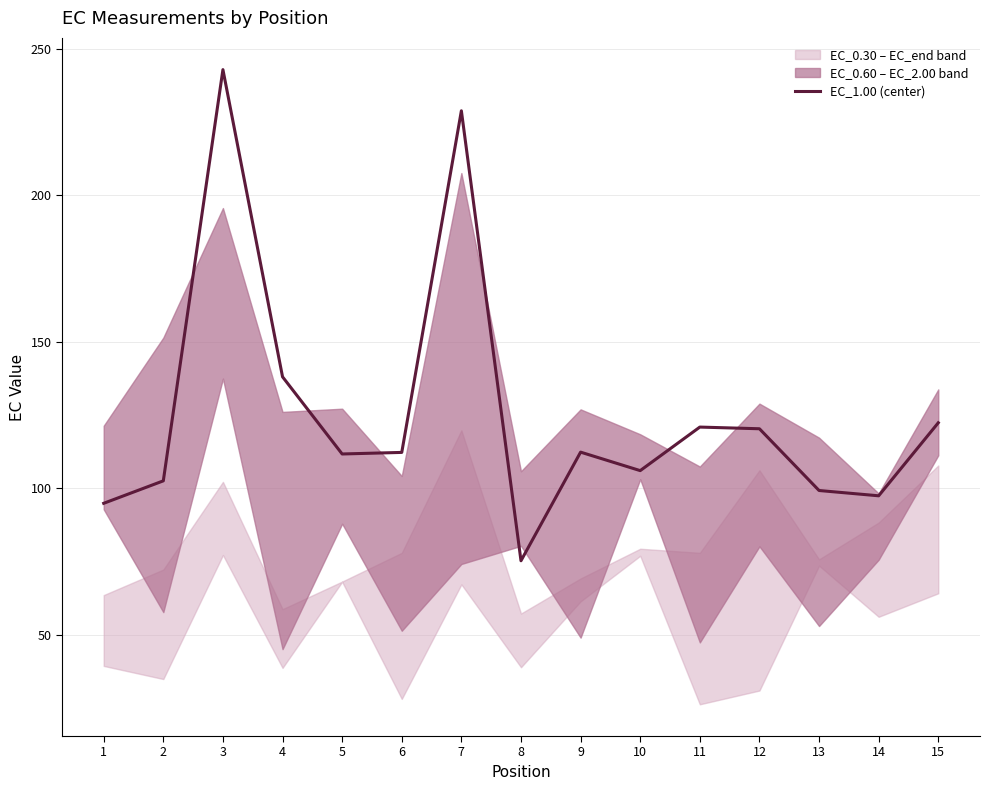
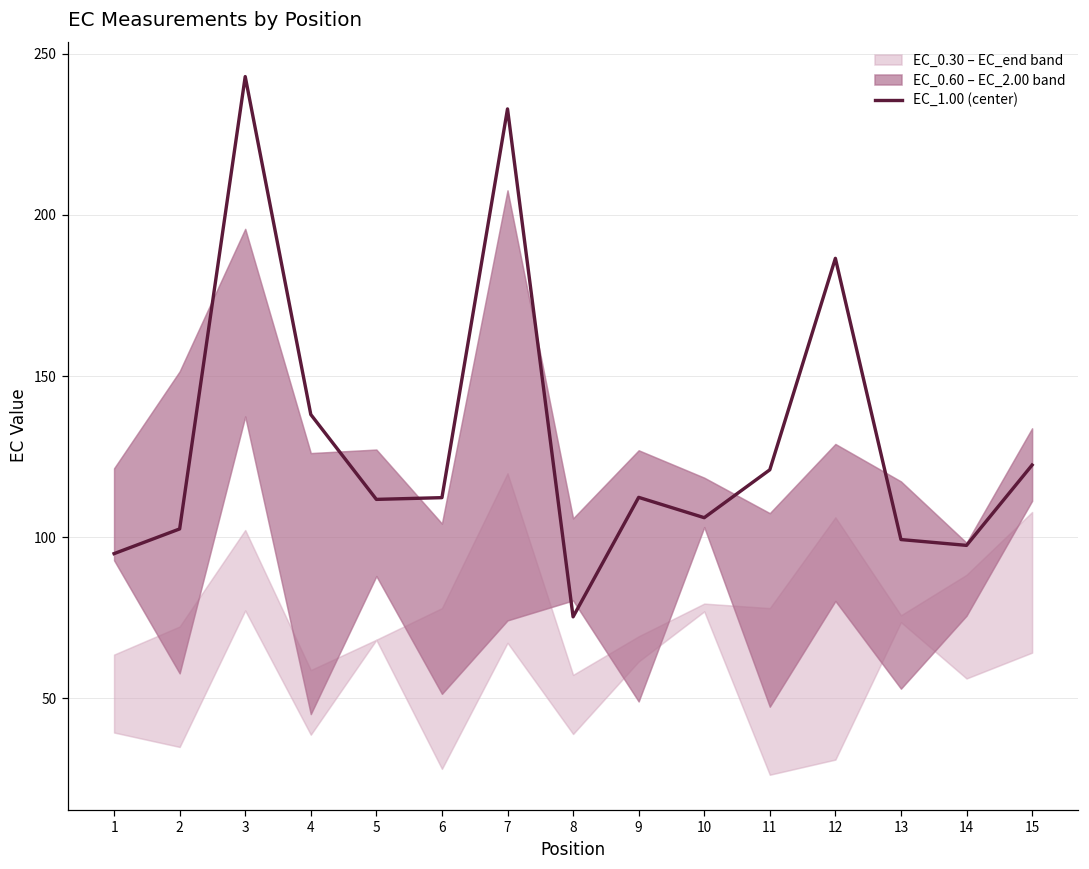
EC_1.00 (center), 7: 229 -> 233
EC_1.00 (center), 12: 120 -> 187
